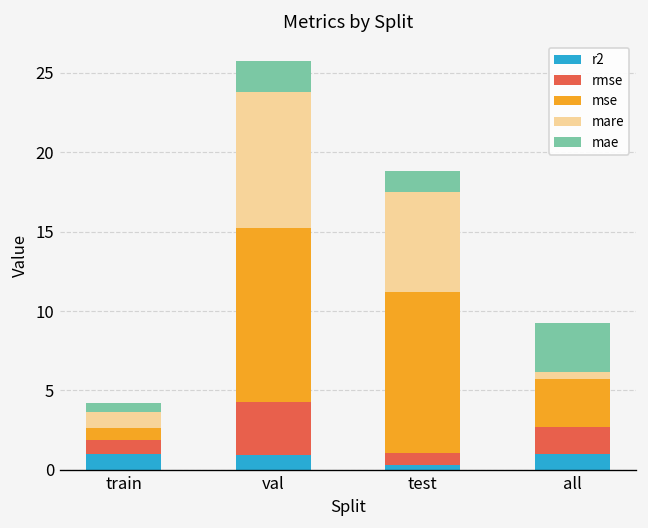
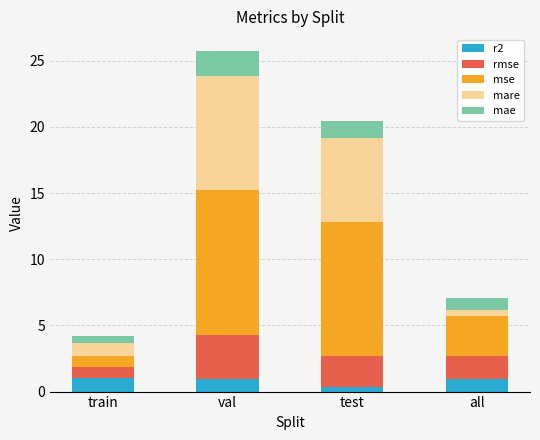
rmse, test: 0.7 -> 2.3
mae, all: 3.1 -> 0.9
